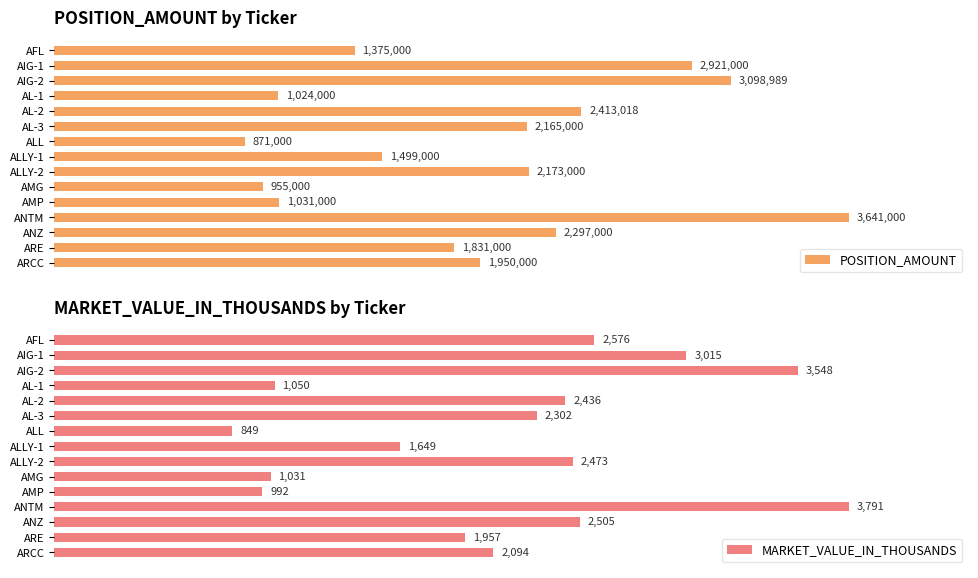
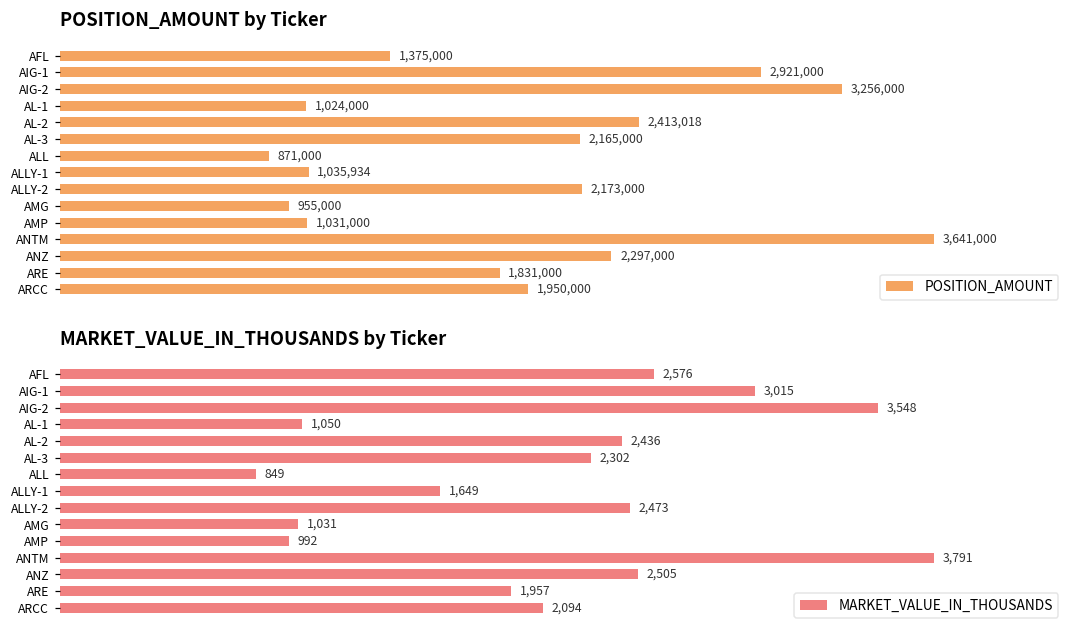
POSITION_AMOUNT by Ticker, AIG-2: 3,098,989 -> 3,256,000
POSITION_AMOUNT by Ticker, ALLY-1: 1,499,000 -> 1,035,934
